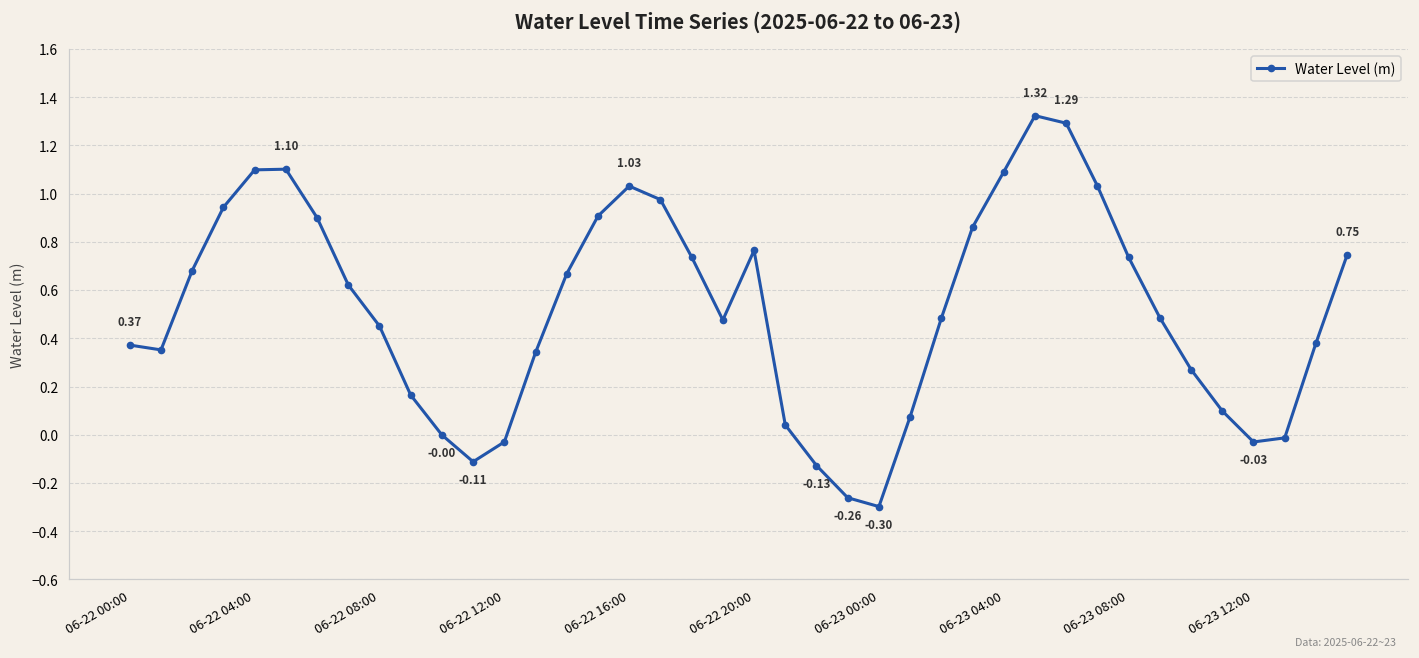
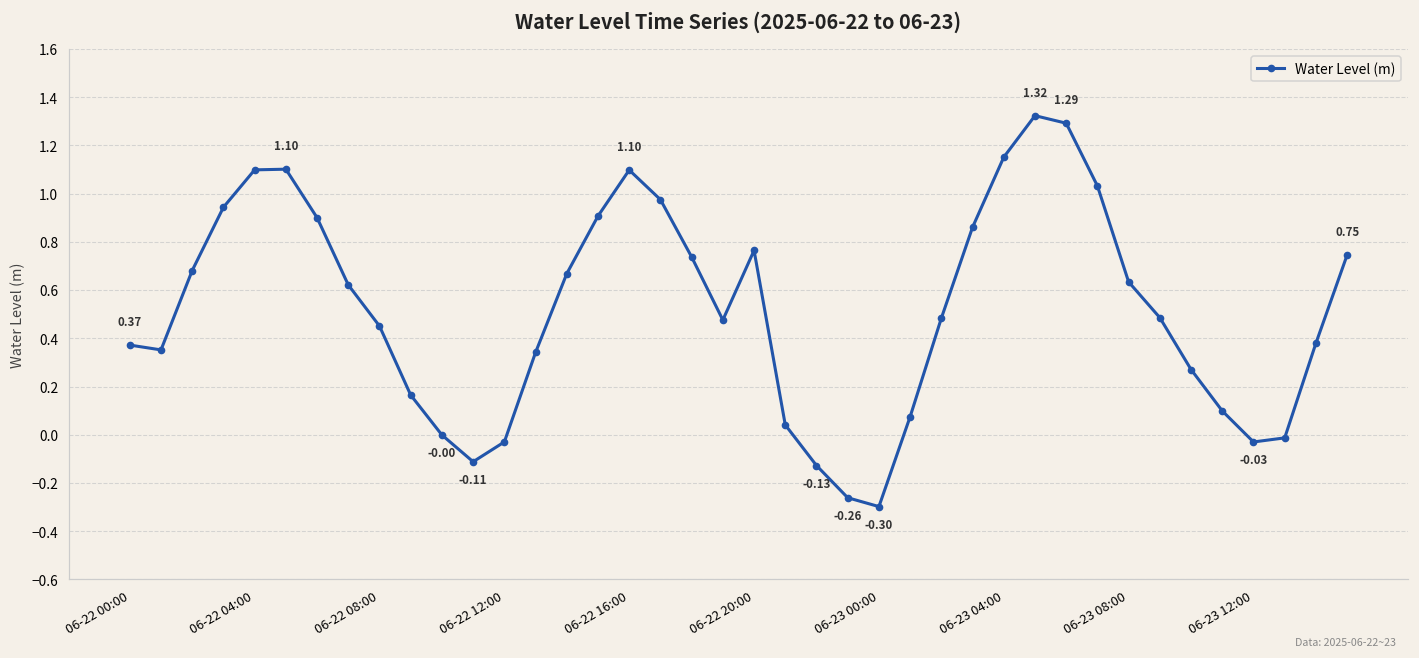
06-22 16:00: 1.03 -> 1.10
06-23 04:00: 1.09 -> 1.15
06-23 08:00: 0.74 -> 0.63
